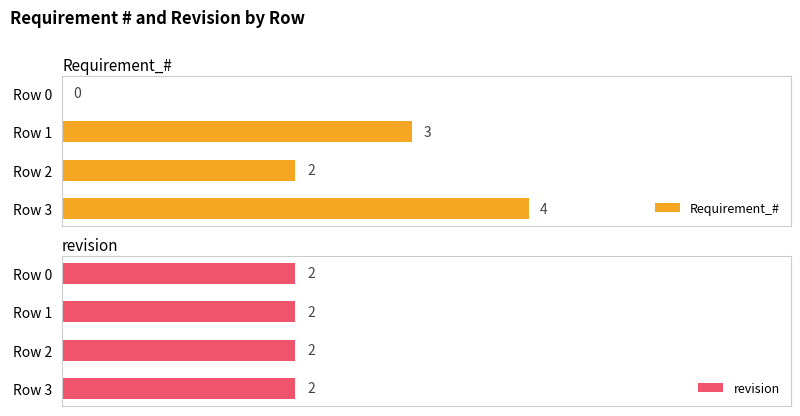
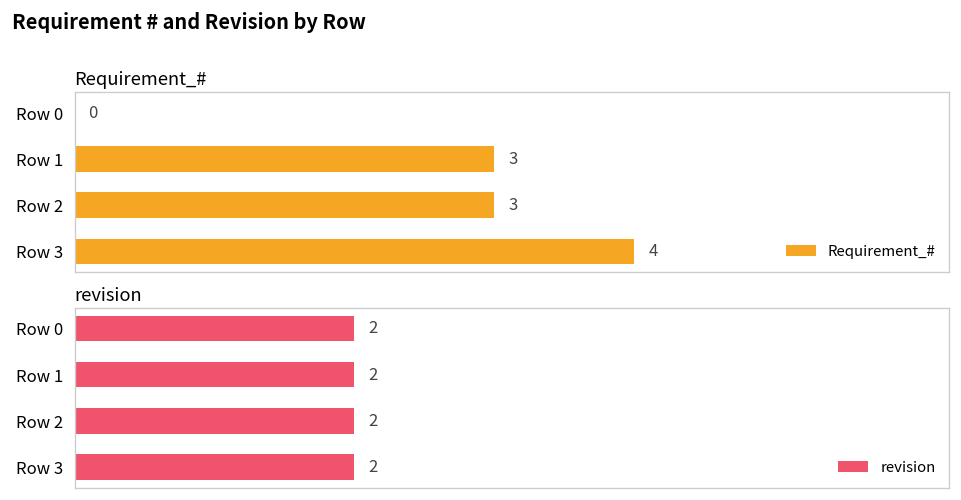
Requirement_#, Row 2: 2 -> 3
